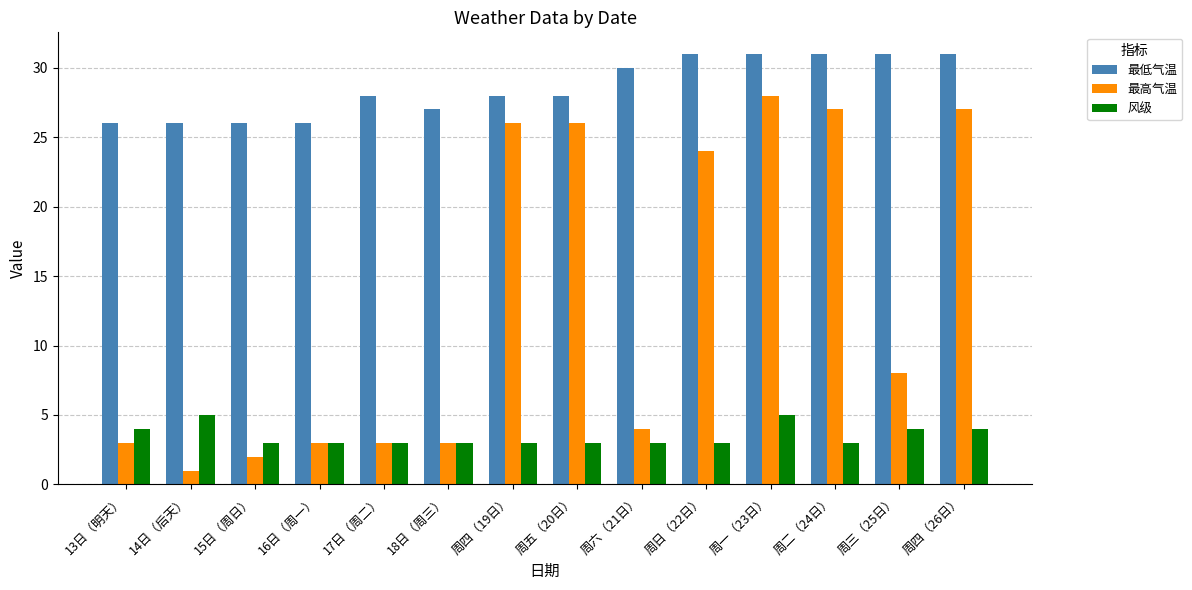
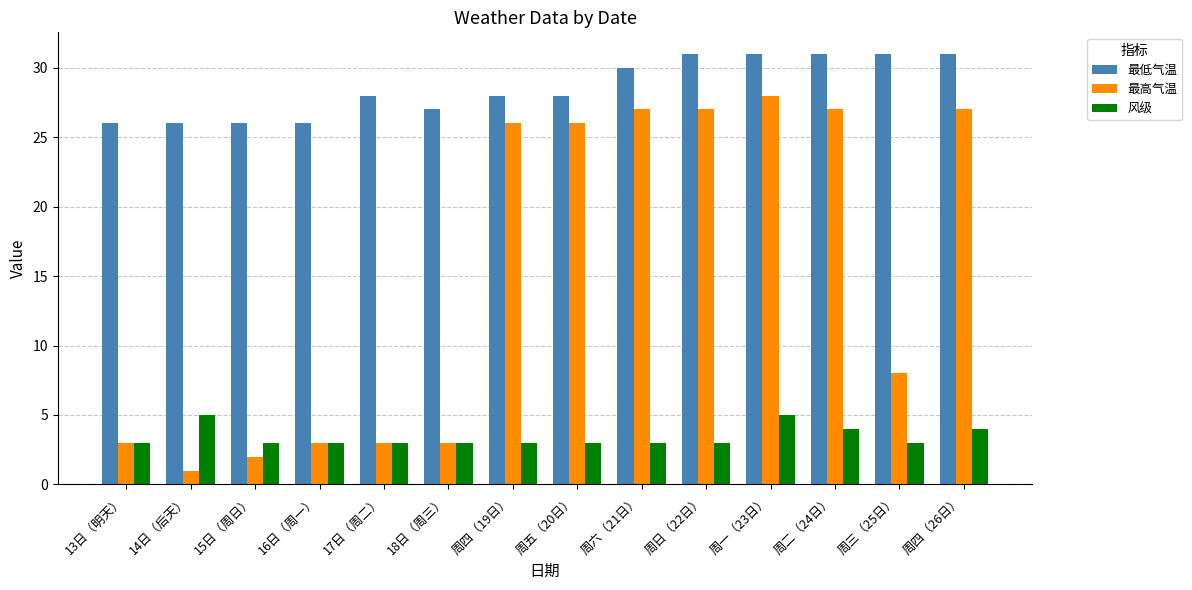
风级, 13日（明天）: 4 -> 3
最高气温, 周六（21日）: 4 -> 27
最高气温, 周日（22日）: 24 -> 27
风级, 周二（24日）: 3 -> 4
风级, 周三（25日）: 4 -> 3
